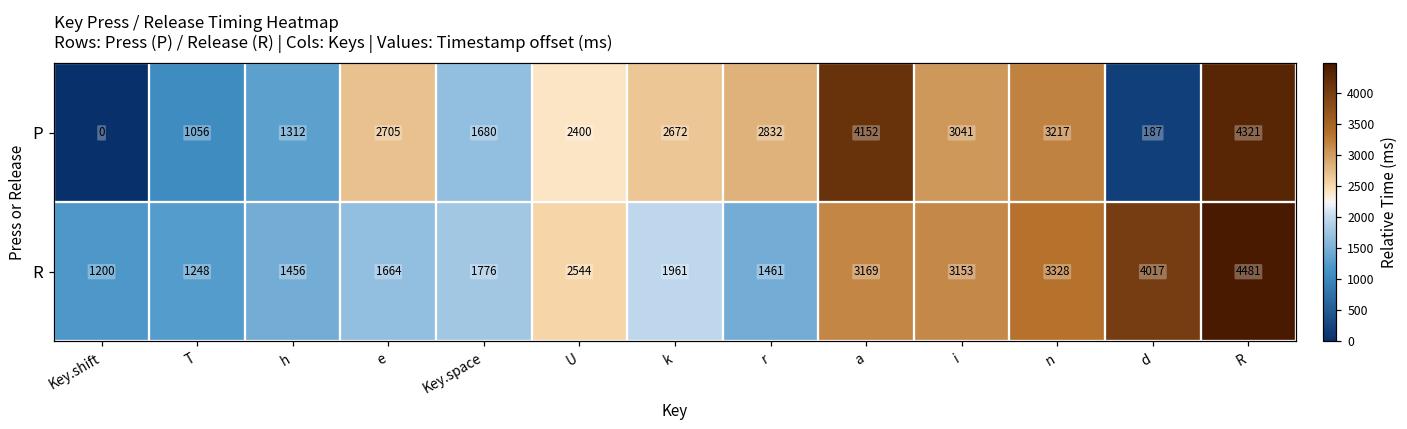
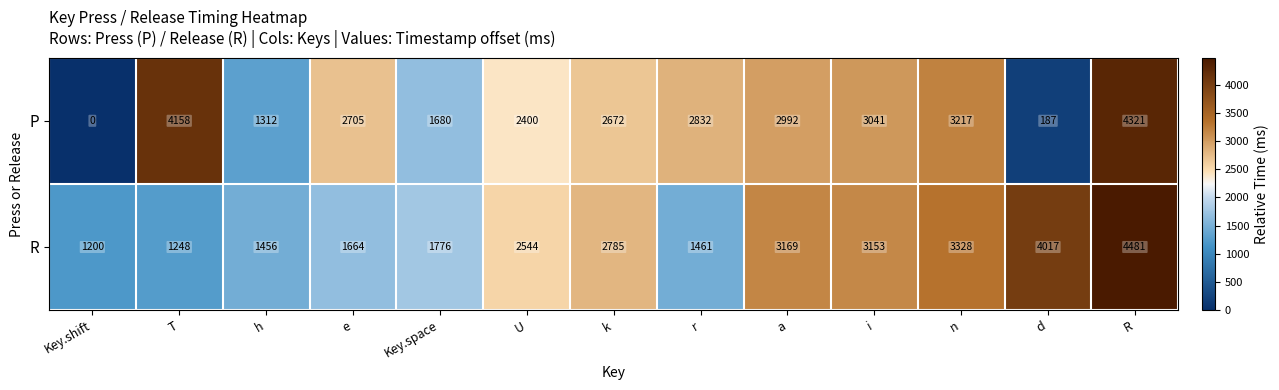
P, T: 1056 -> 4158
P, a: 4152 -> 2992
R, k: 1961 -> 2785
